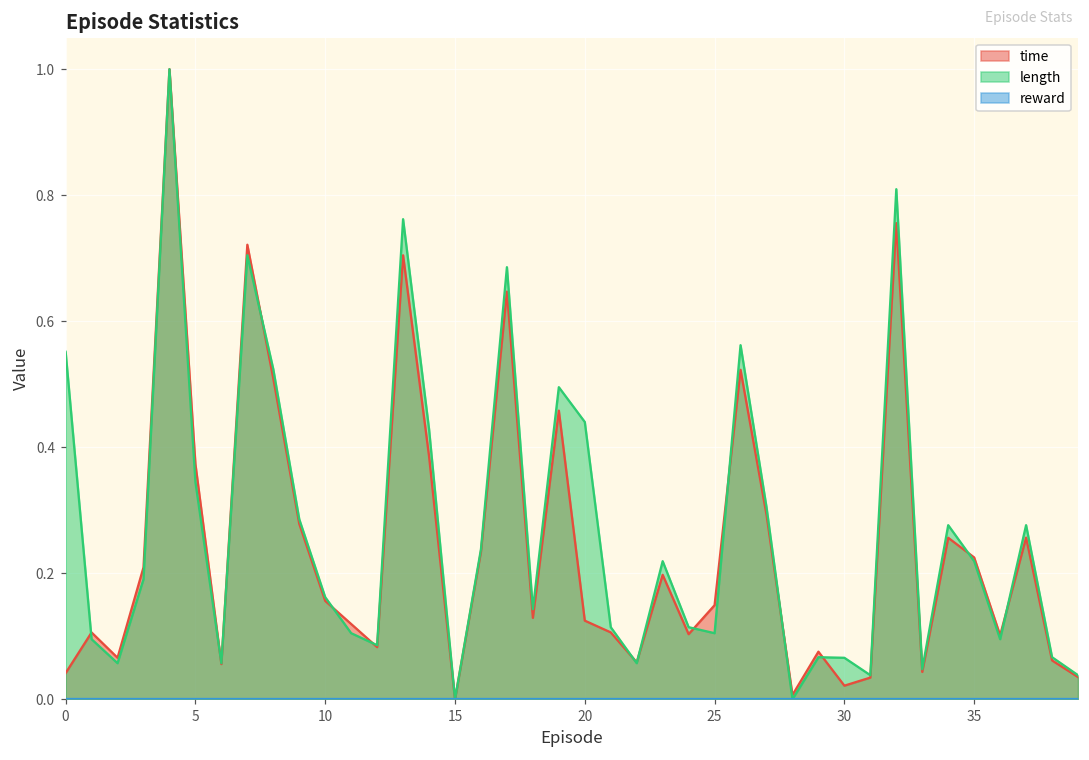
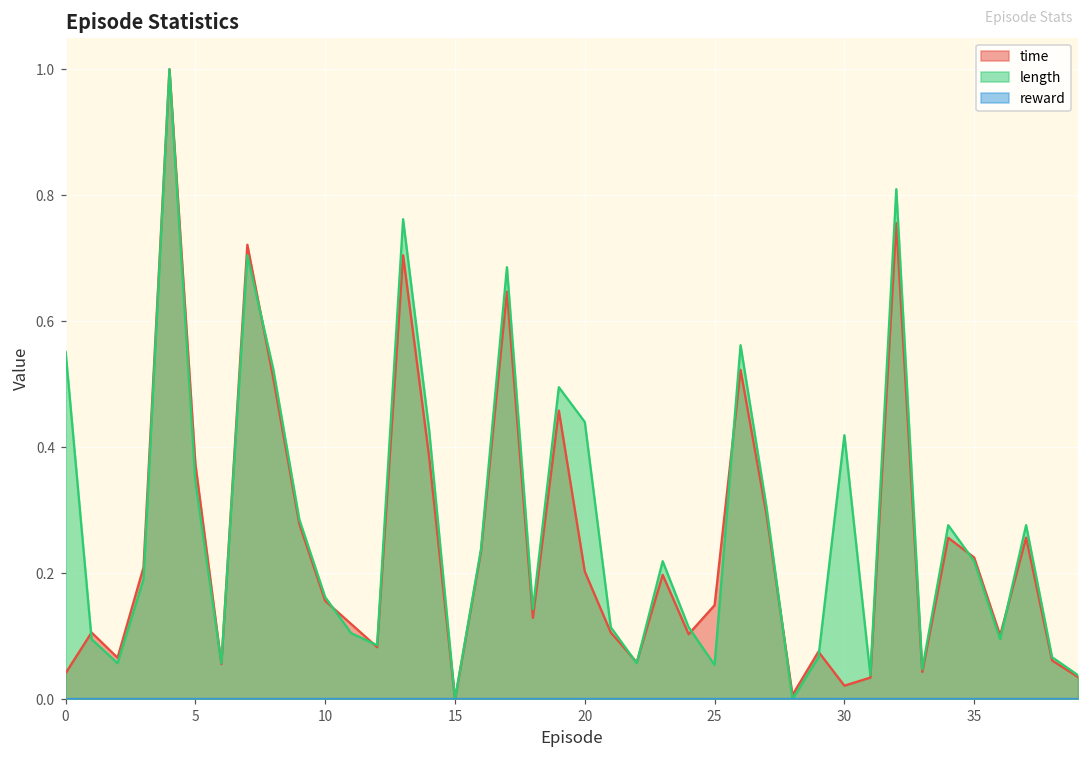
time, 20: 0.12 -> 0.20
length, 25: 0.10 -> 0.05
length, 30: 0.07 -> 0.42
